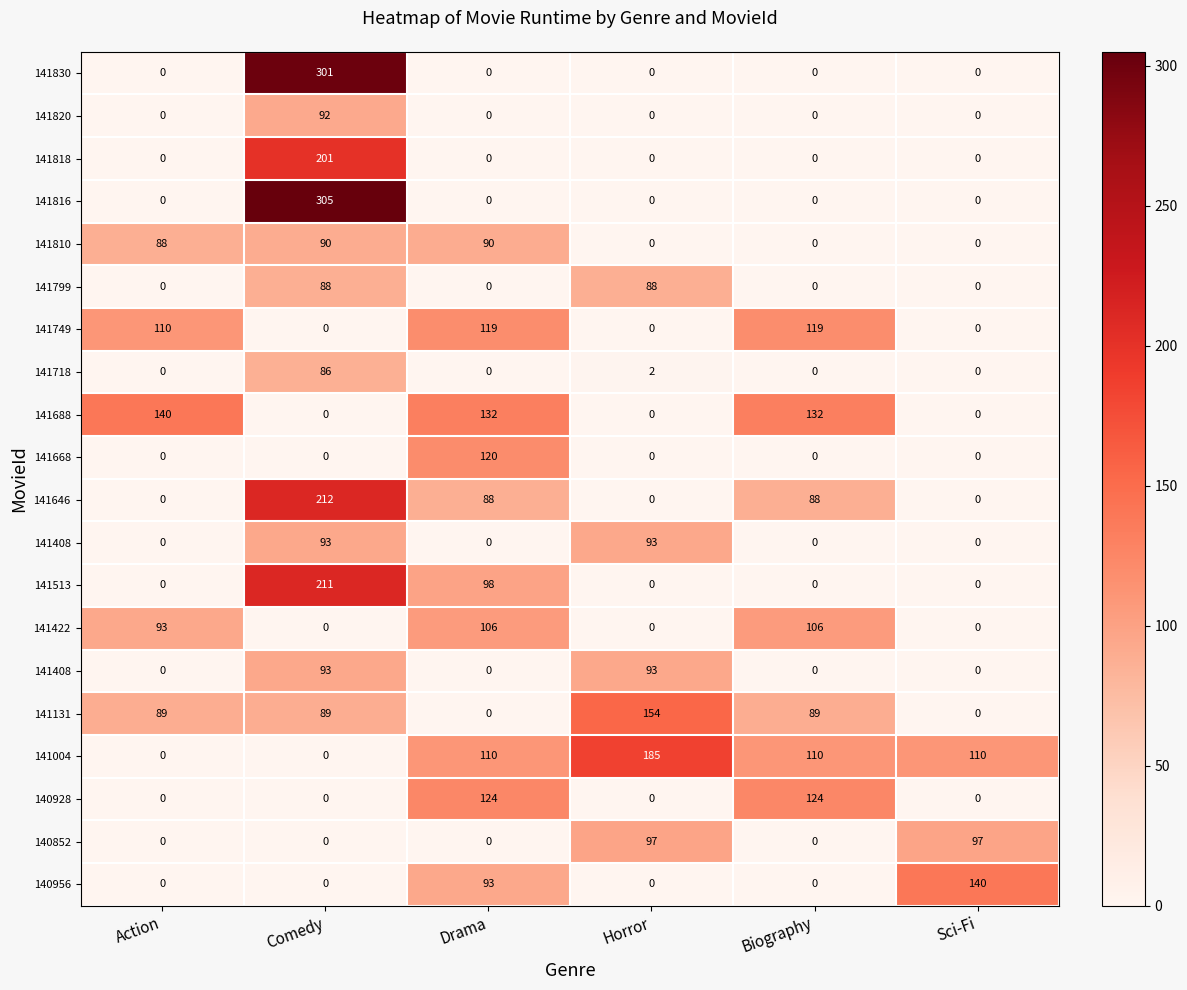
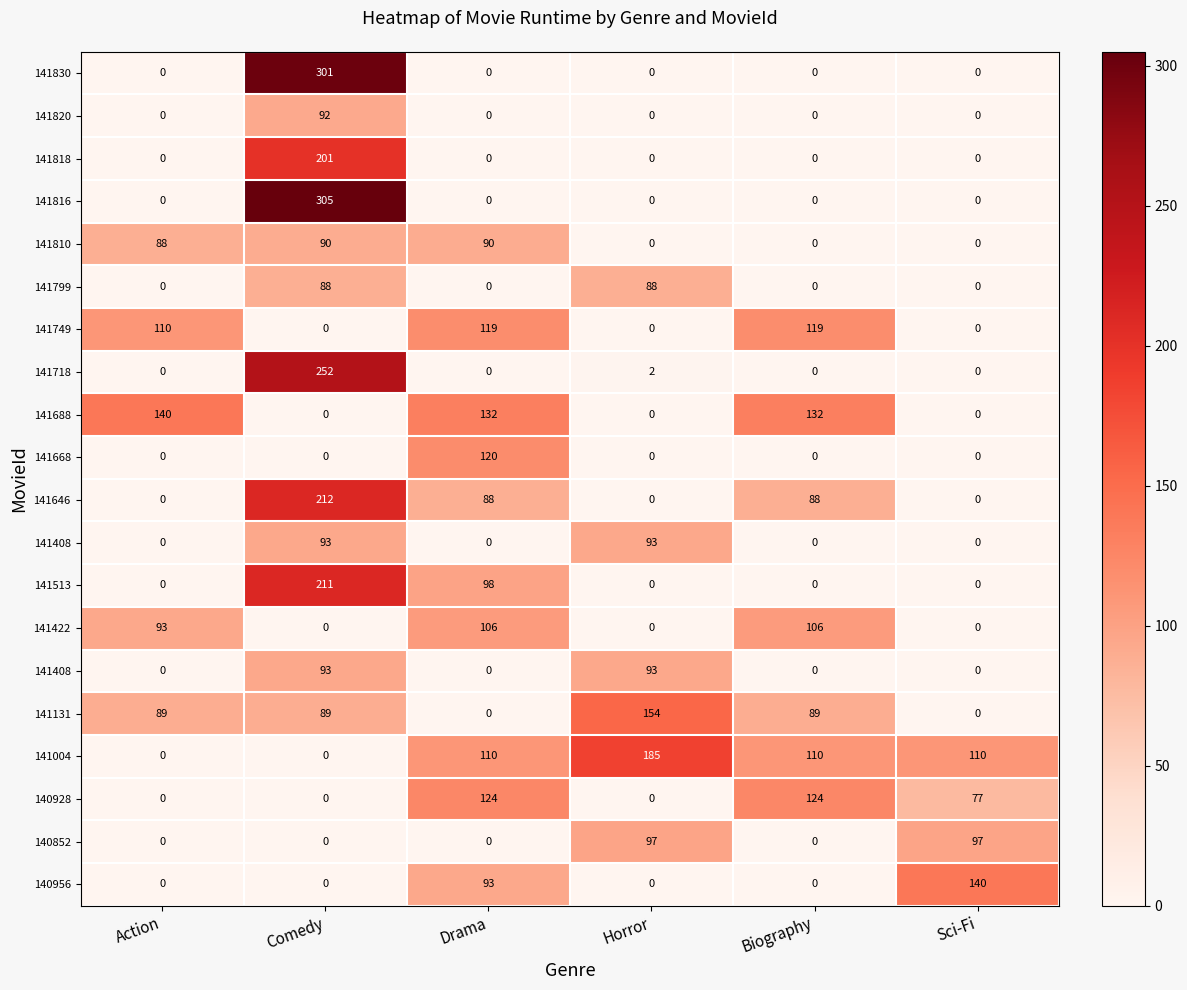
141718, Comedy: 86 -> 252
140928, Sci-Fi: 0 -> 77
